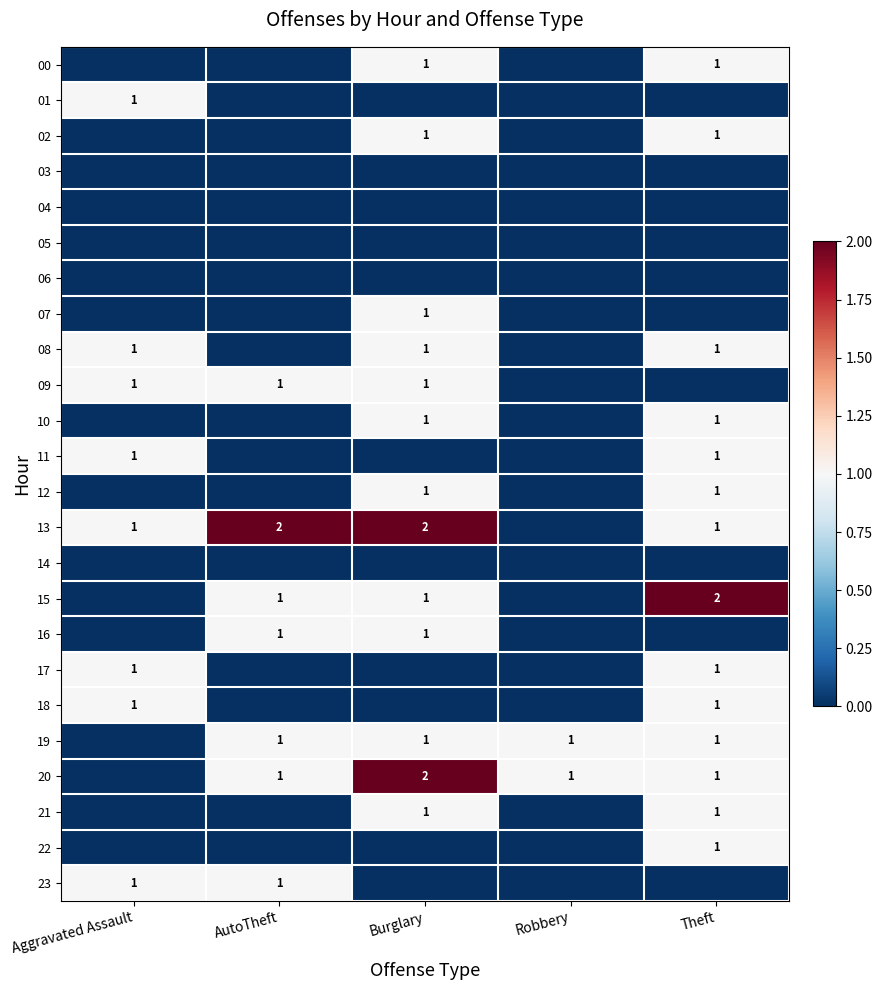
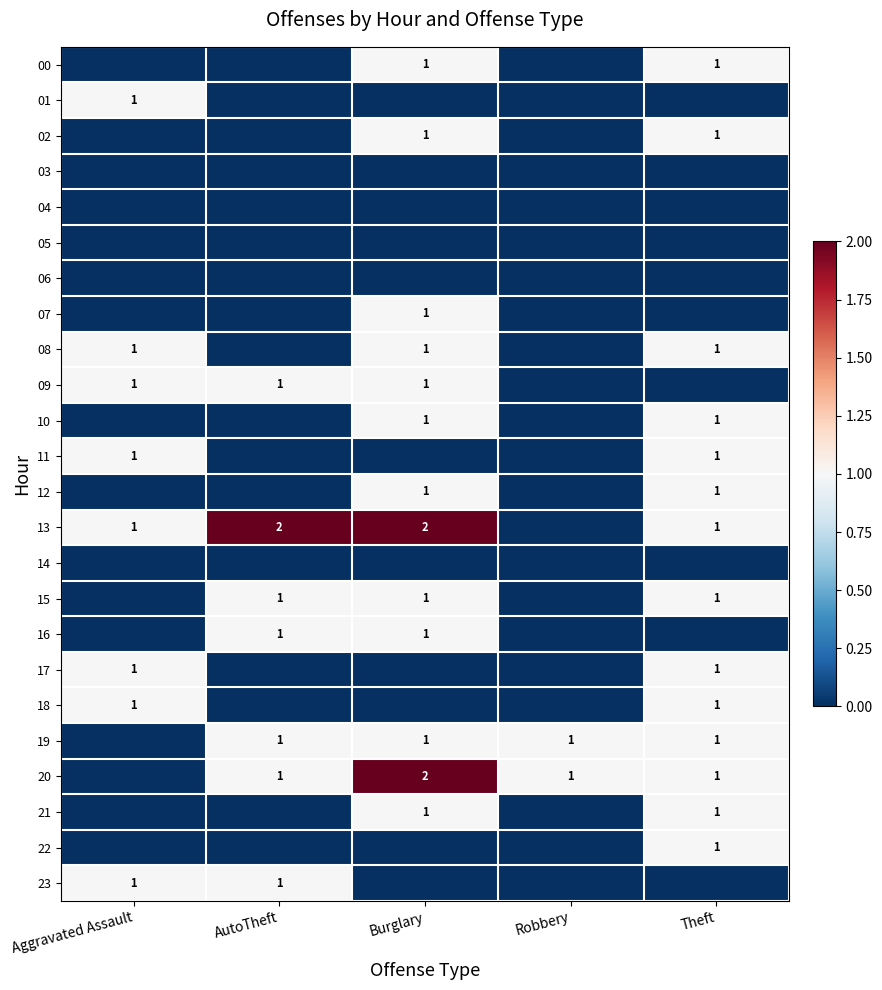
15, Theft: 2 -> 1
